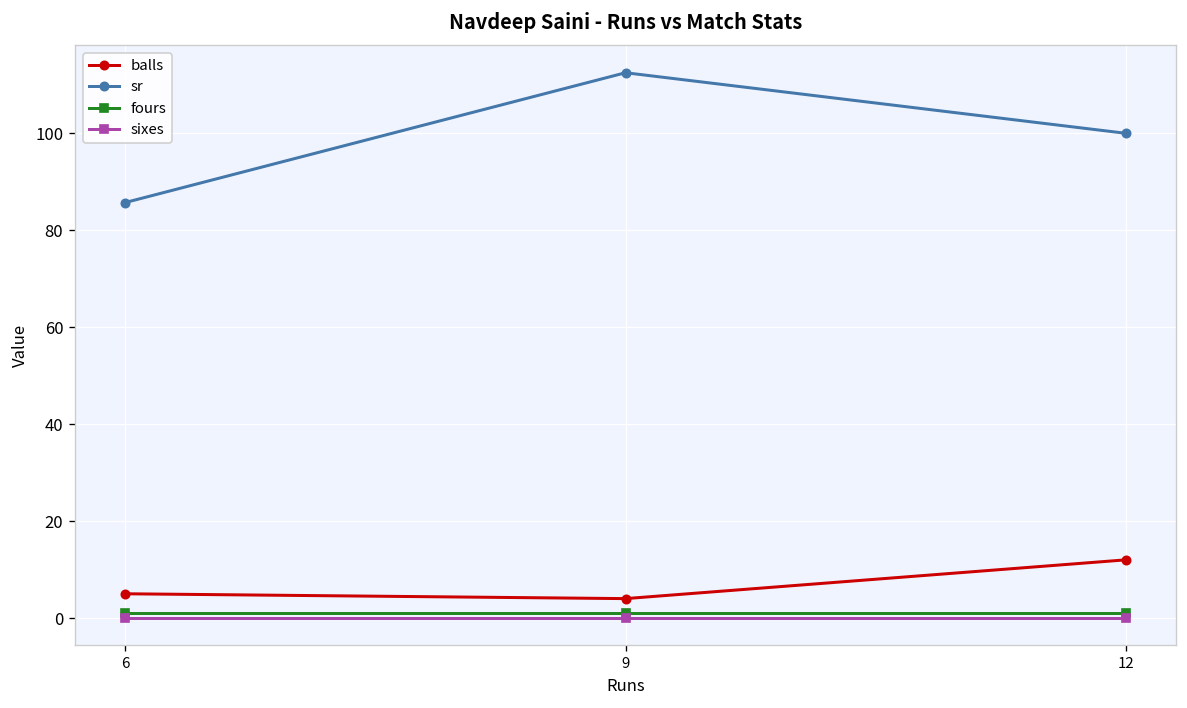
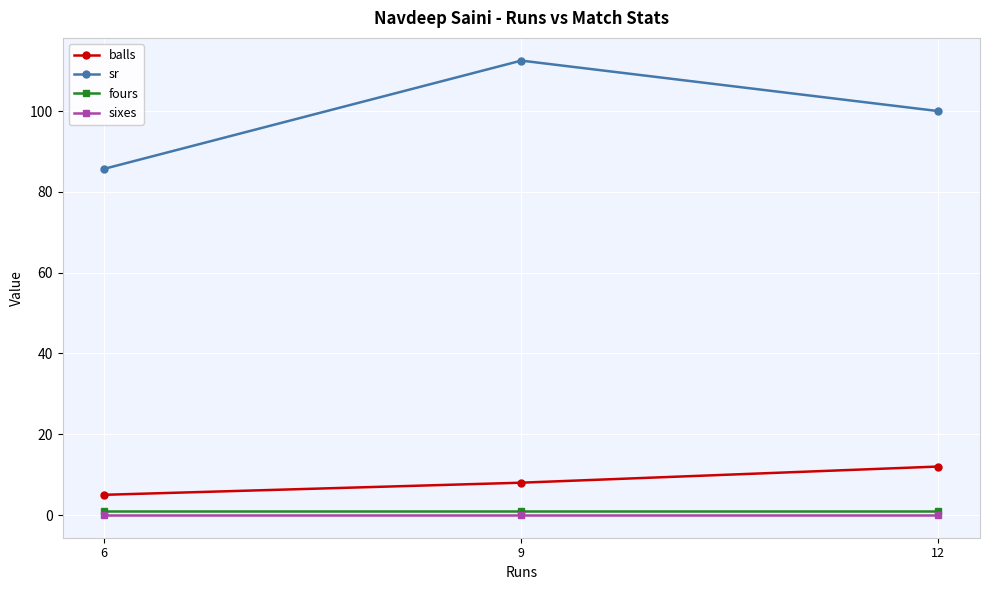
balls, 9: 4 -> 8
